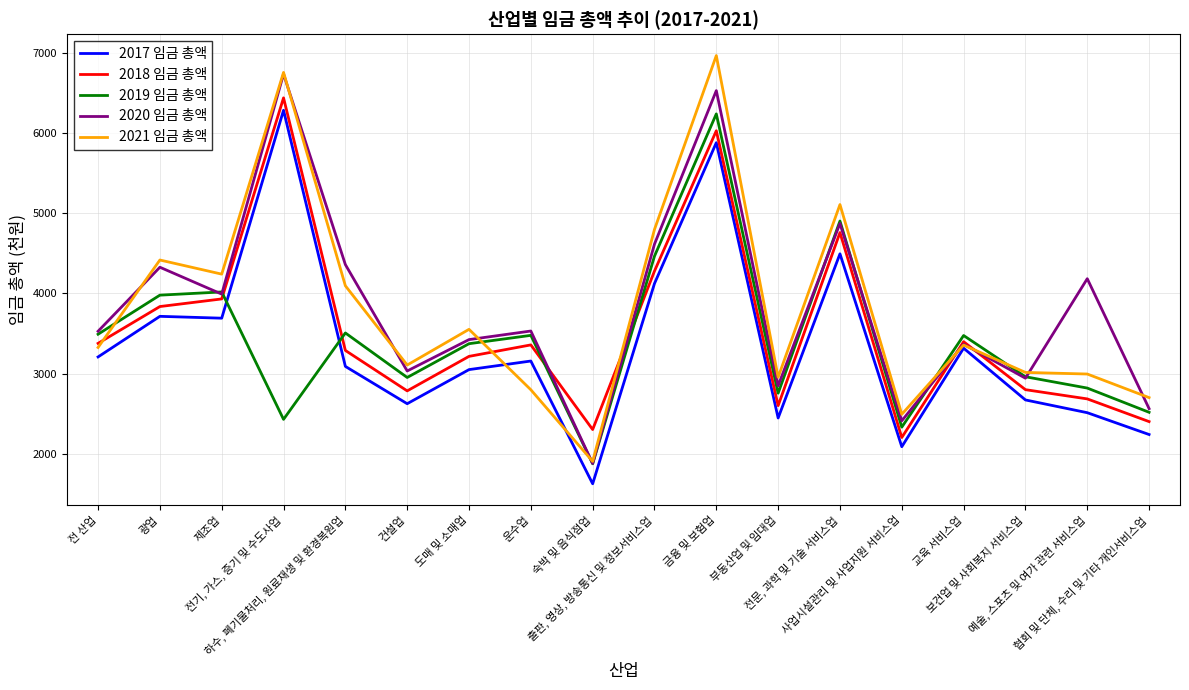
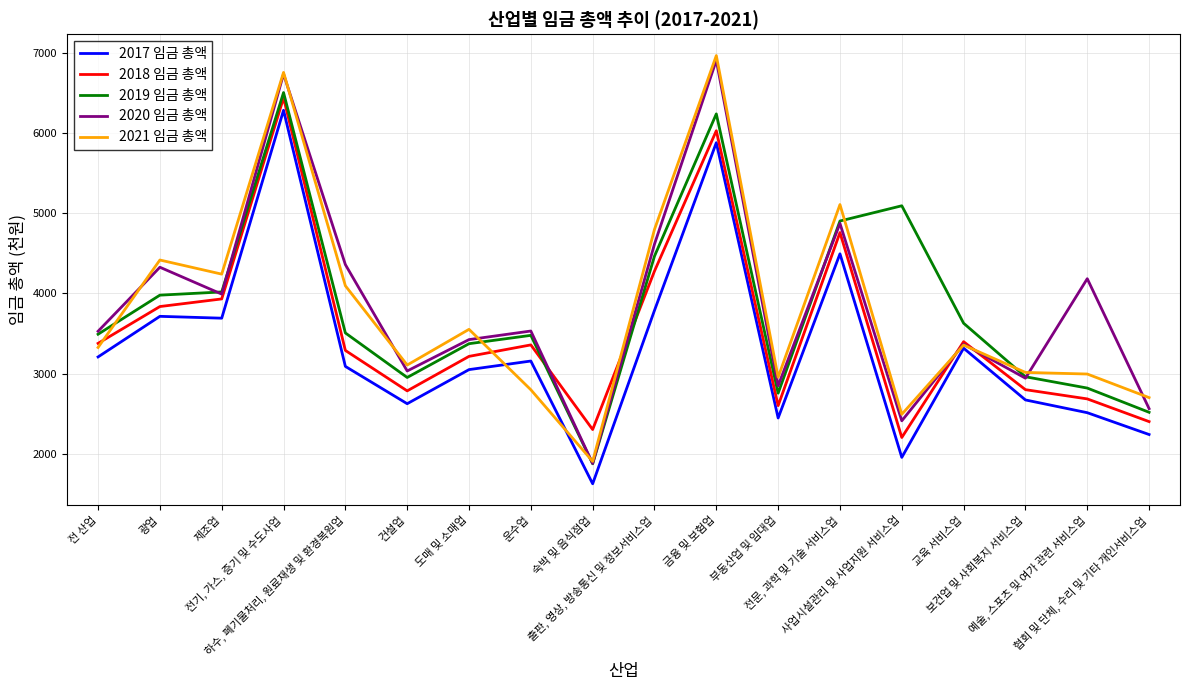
2019 임금 총액, 전기, 가스, 증기 및 수도사업: 2400 -> 6500
2017 임금 총액, 출판, 영상, 방송통신 및 정보서비스업: 4100 -> 3800
2020 임금 총액, 금융 및 보험업: 6500 -> 6900
2017 임금 총액, 사업시설관리 및 사업지원 서비스업: 2100 -> 2000
2019 임금 총액, 사업시설관리 및 사업지원 서비스업: 2300 -> 5100
2019 임금 총액, 교육 서비스업: 3500 -> 3600
